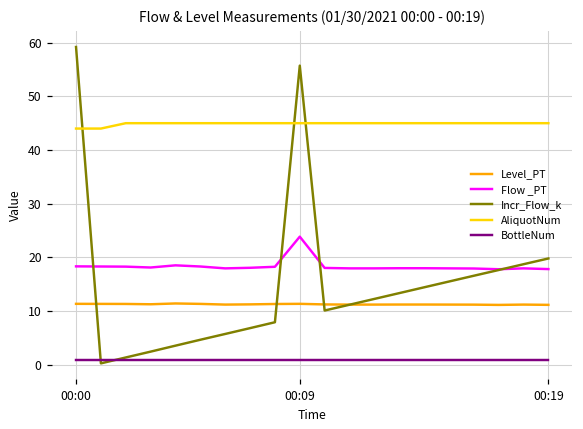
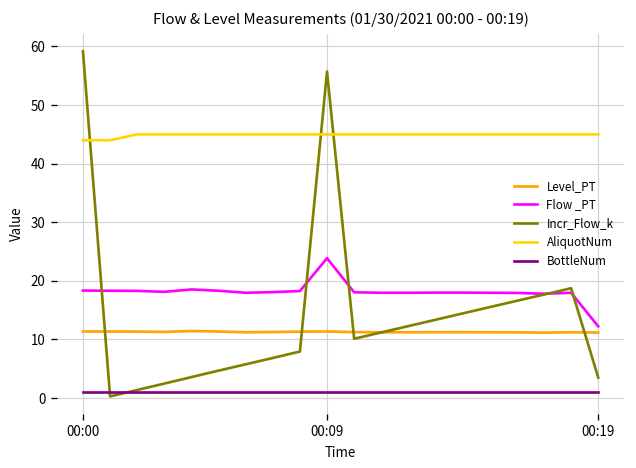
Flow _PT, 00:19: 18 -> 12
Incr_Flow_k, 00:19: 20 -> 4
